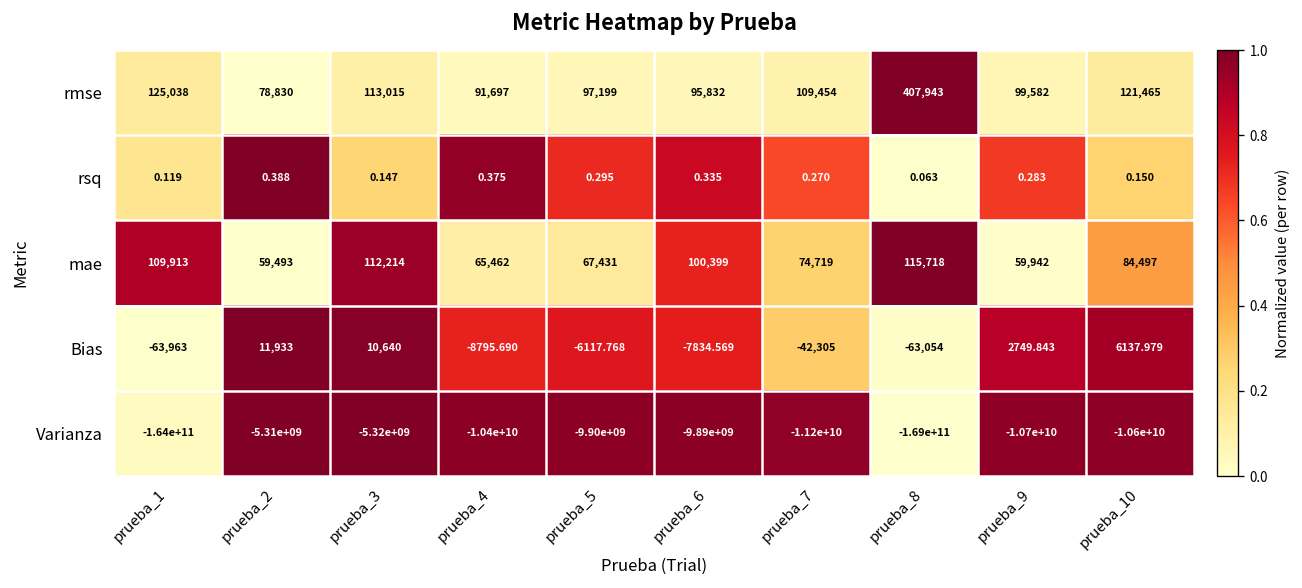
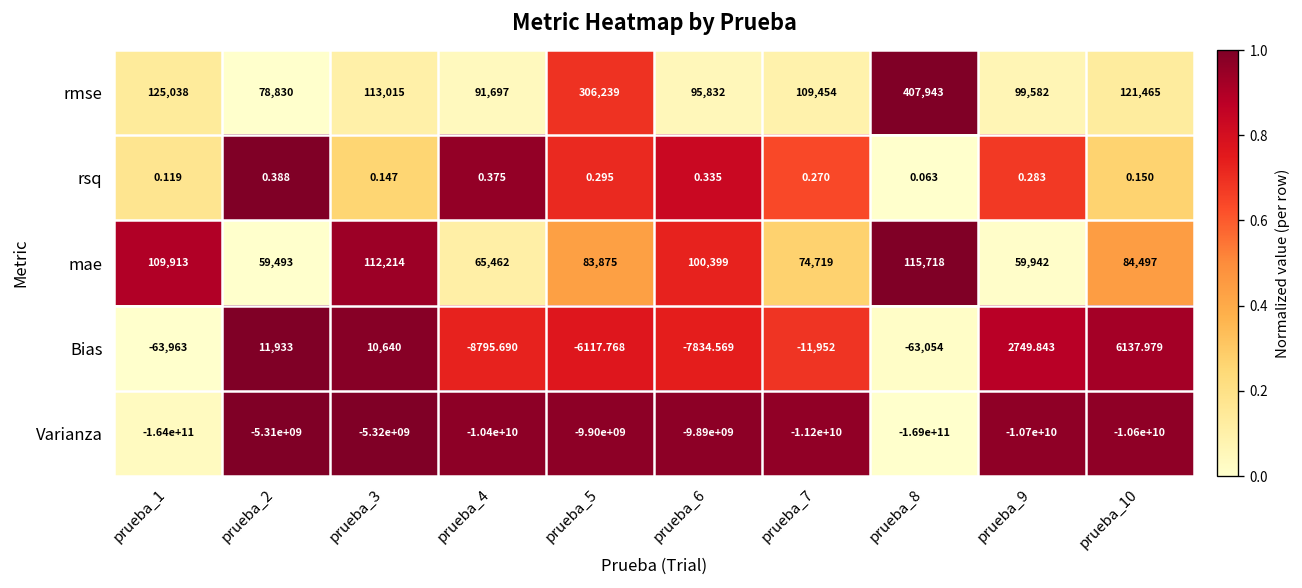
rmse, prueba_5: 97,199 -> 306,239
mae, prueba_5: 67,431 -> 83,875
Bias, prueba_7: -42,305 -> -11,952
